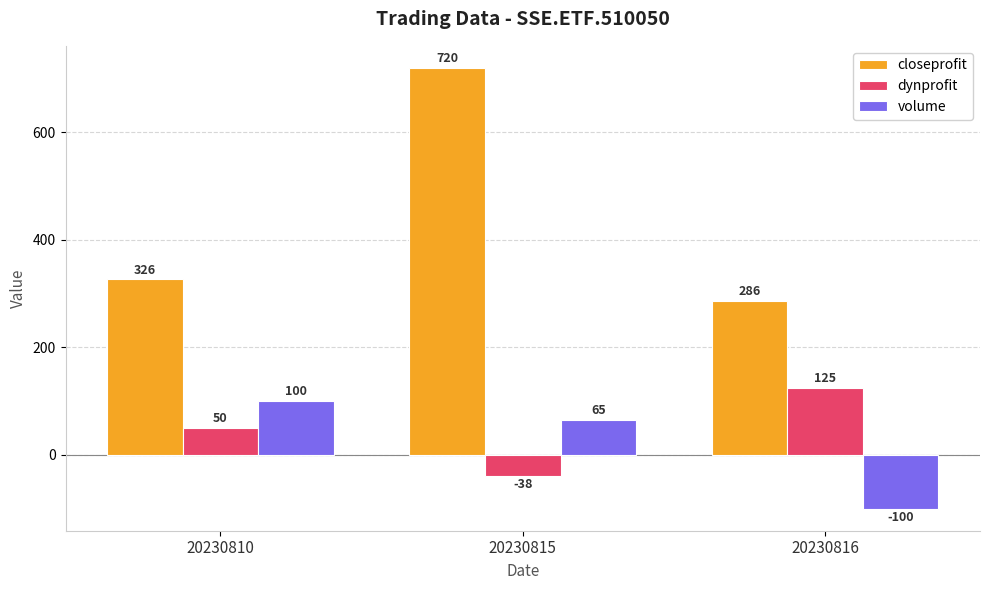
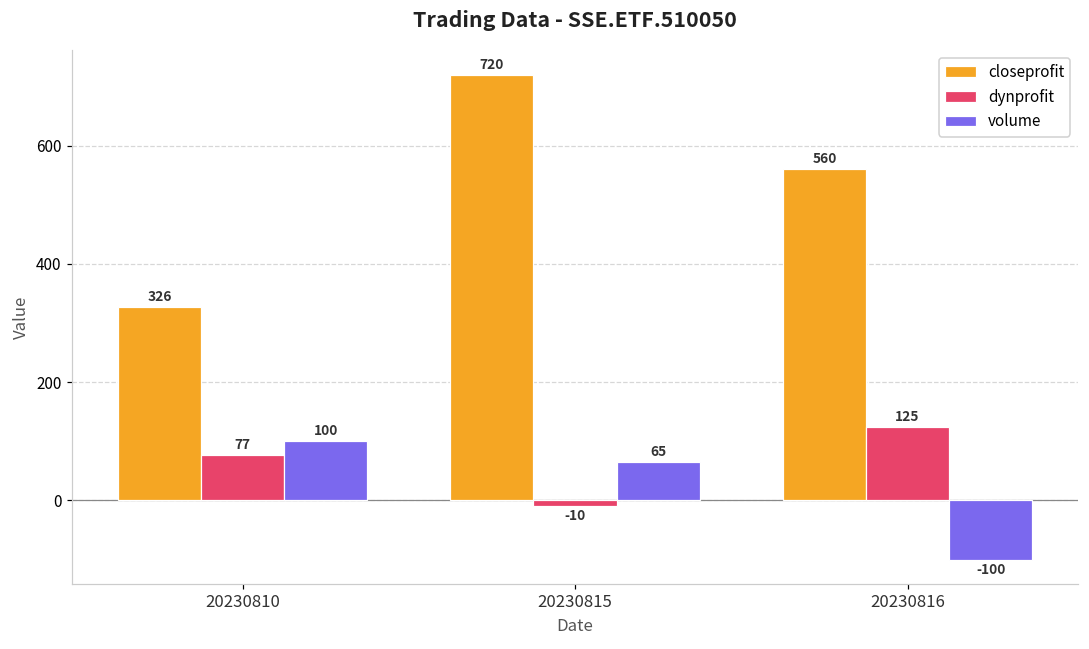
dynprofit, 20230810: 50 -> 77
dynprofit, 20230815: -38 -> -10
closeprofit, 20230816: 286 -> 560
